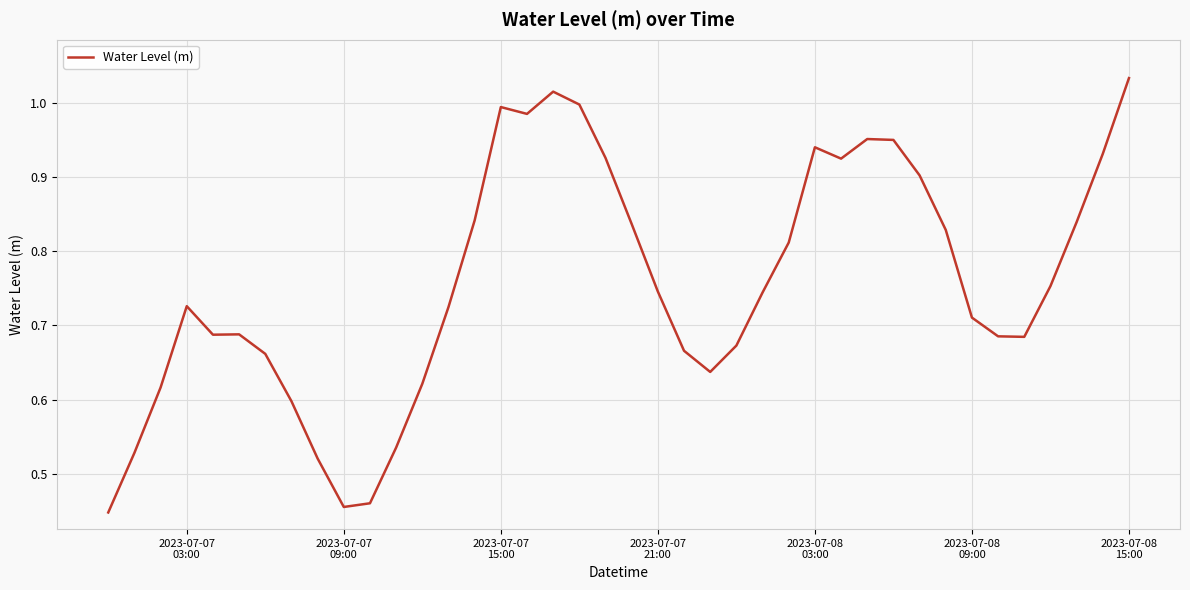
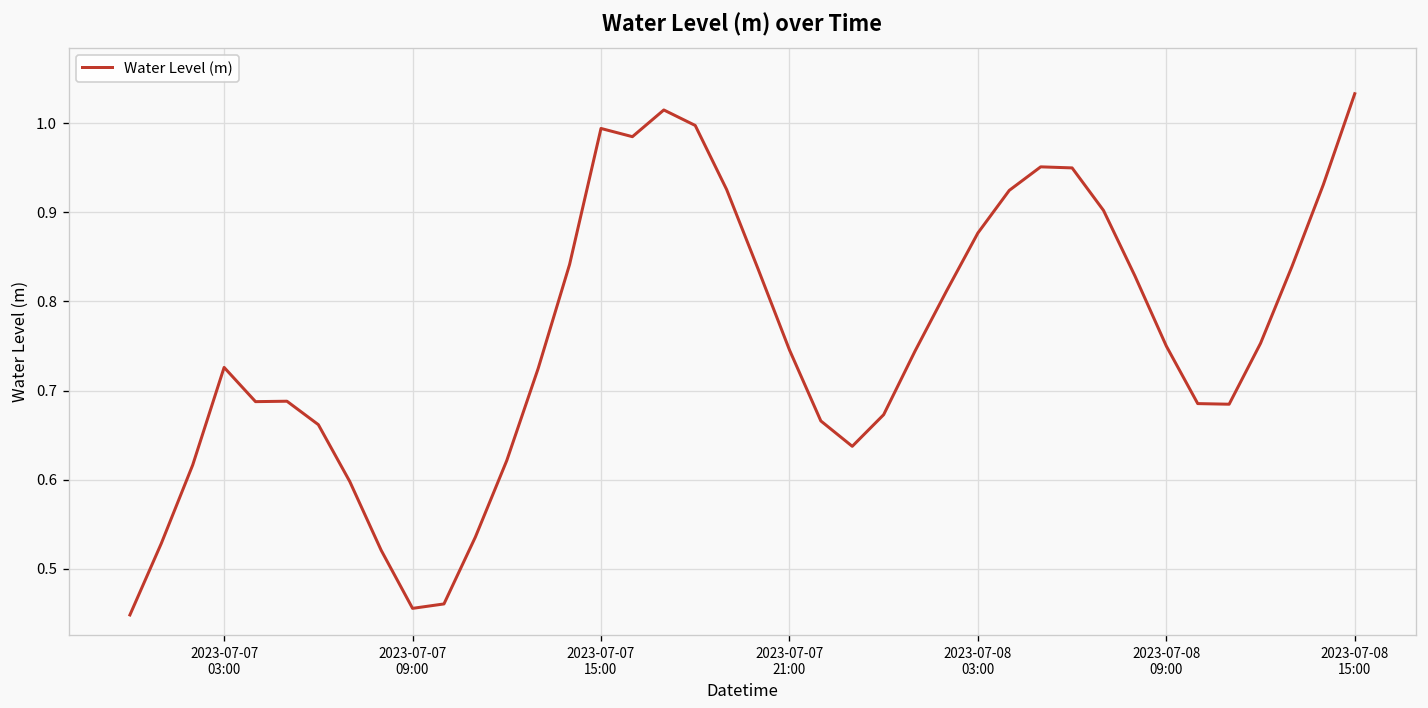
2023-07-08 03:00: 0.94 -> 0.88
2023-07-08 09:00: 0.71 -> 0.75
